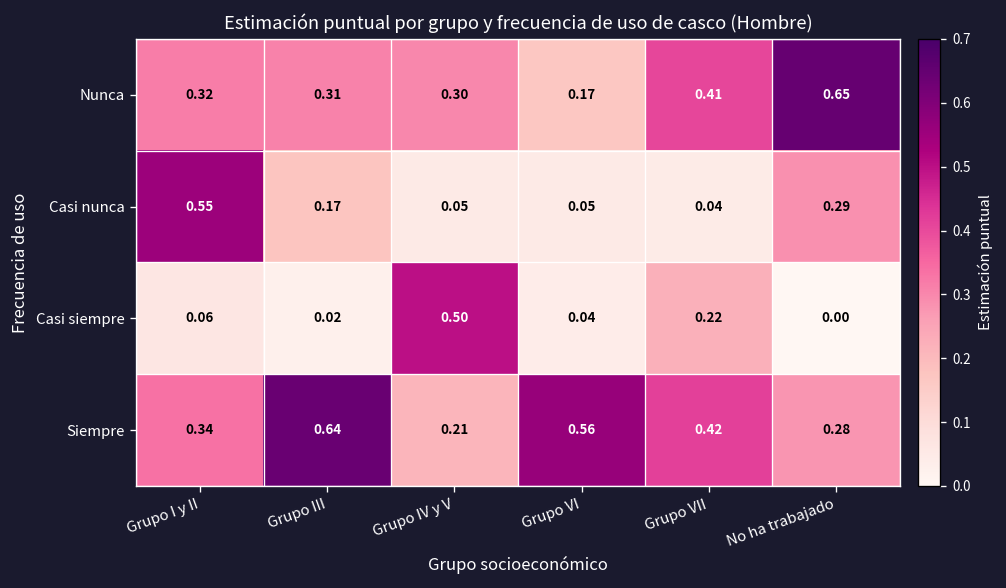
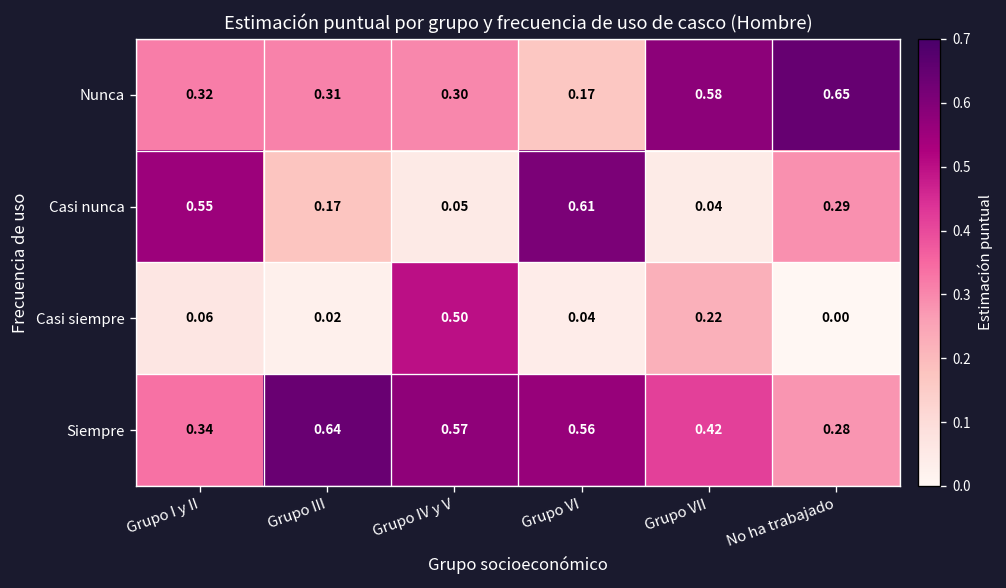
Nunca, Grupo VII: 0.41 -> 0.58
Casi nunca, Grupo VI: 0.05 -> 0.61
Siempre, Grupo IV y V: 0.21 -> 0.57
